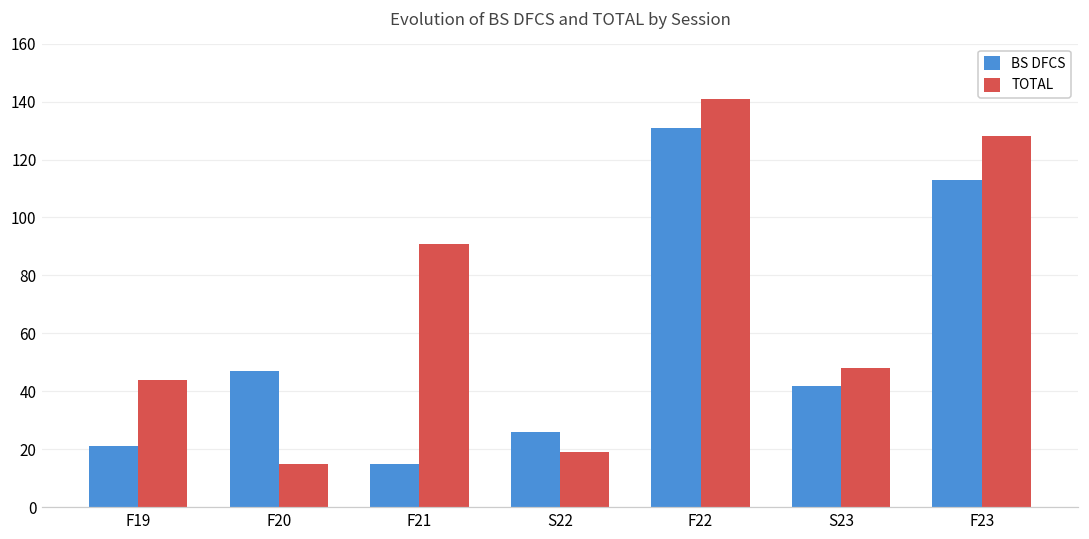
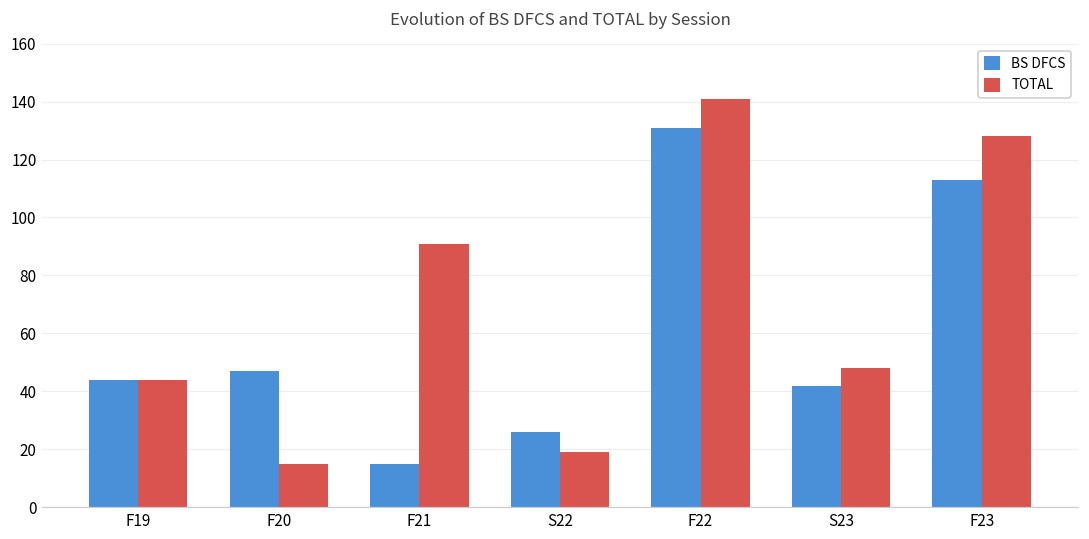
BS DFCS, F19: 21 -> 44
